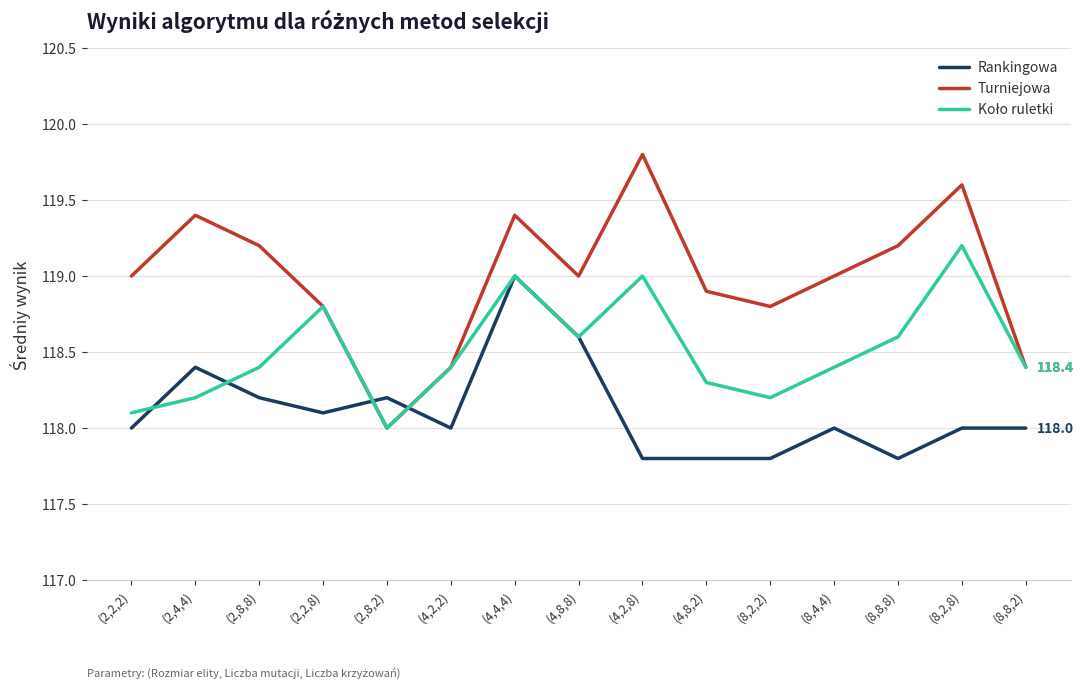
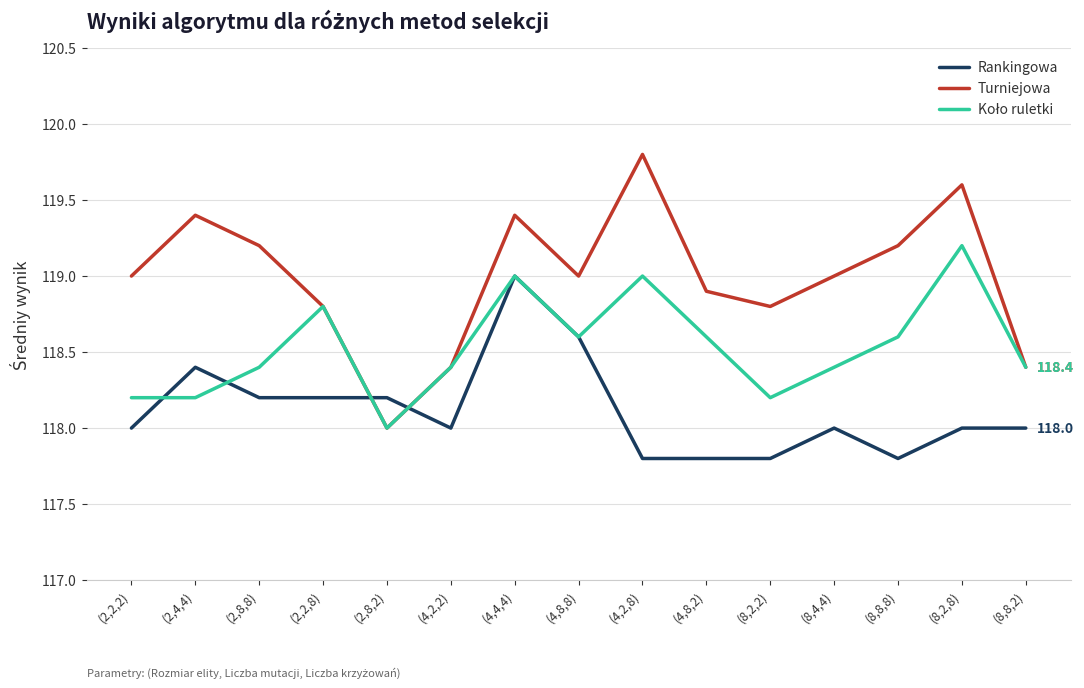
Koło ruletki, (2,2,2): 118.1 -> 118.2
Rankingowa, (2,2,8): 118.1 -> 118.2
Koło ruletki, (4,8,2): 118.3 -> 118.6
